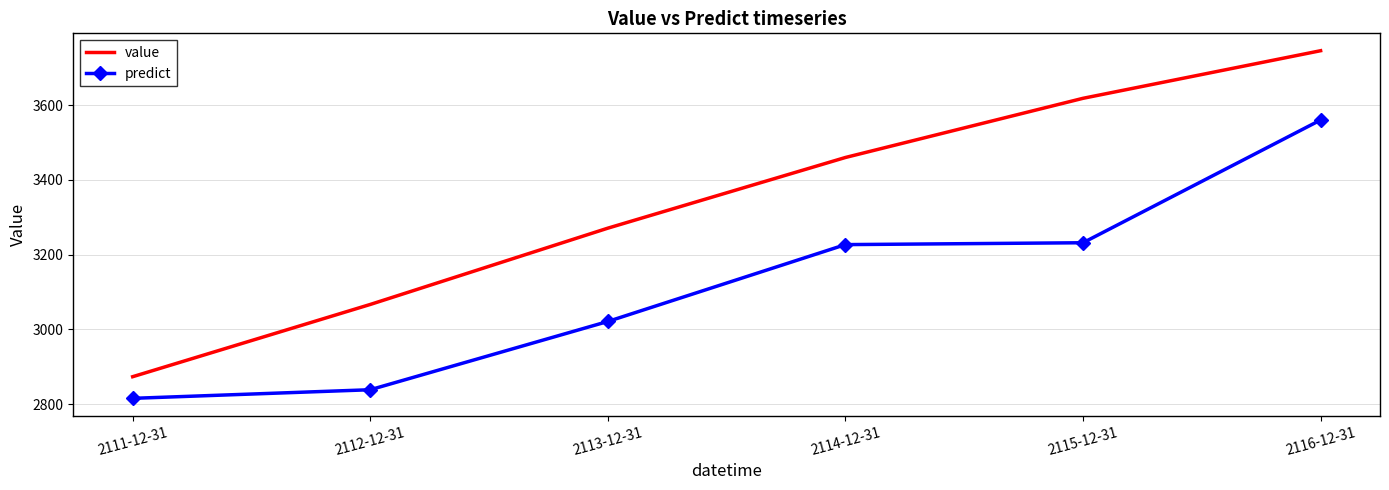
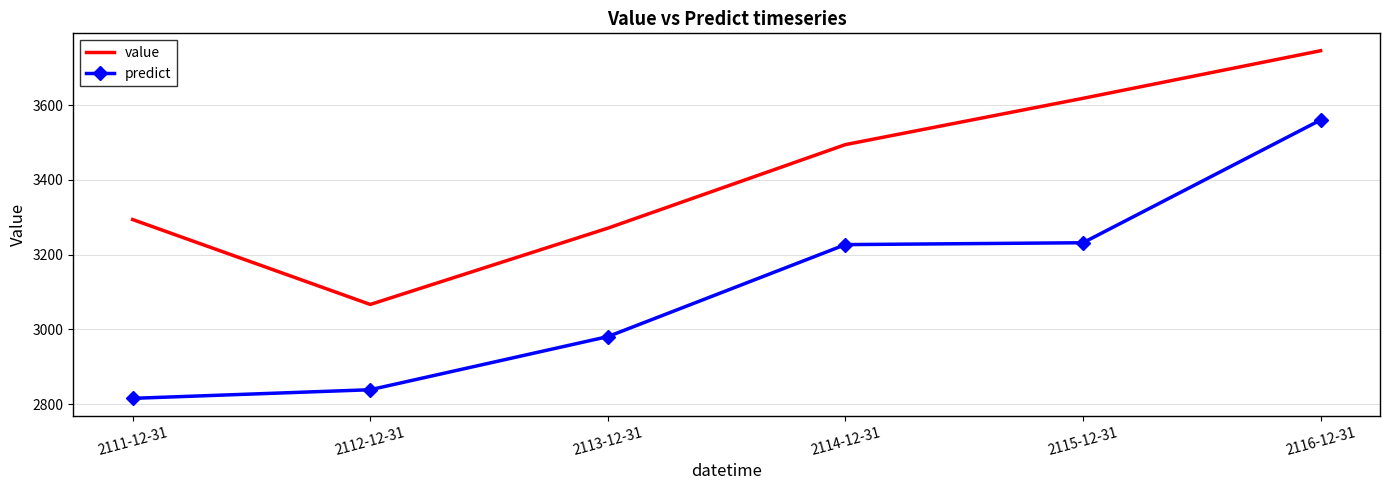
value, 2111-12-31: 2870 -> 3290
predict, 2113-12-31: 3020 -> 2980
value, 2114-12-31: 3460 -> 3490
